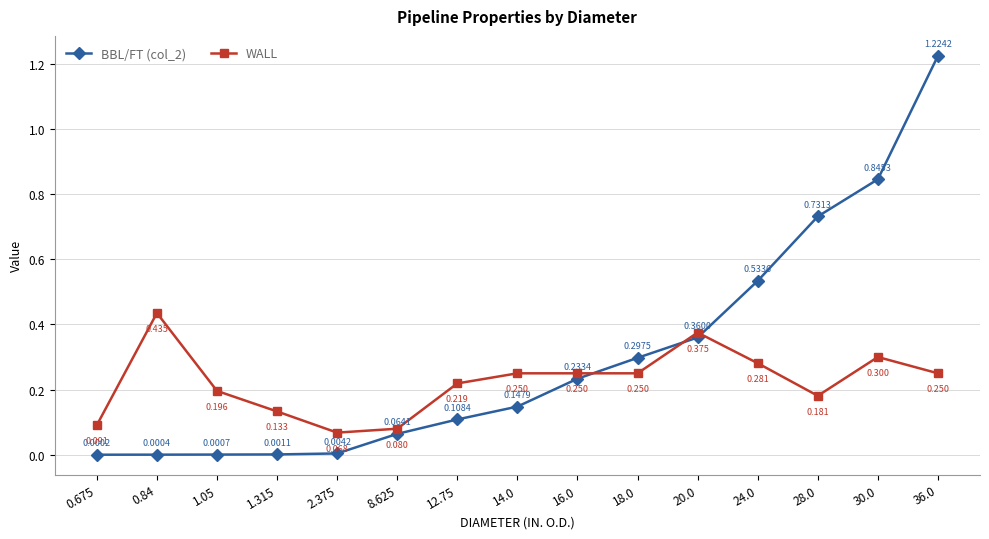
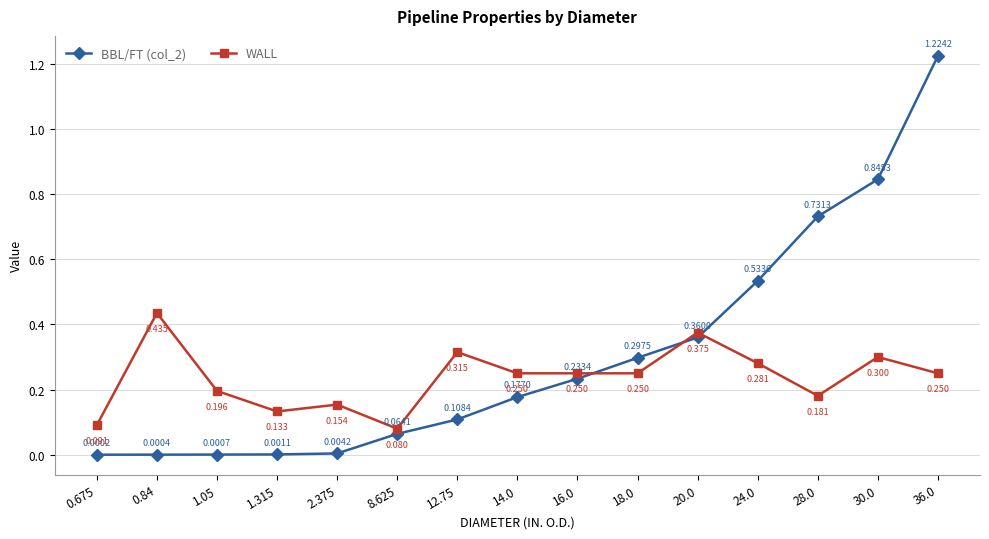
WALL, 2.375: 0.068 -> 0.154
WALL, 12.75: 0.219 -> 0.315
BBL/FT (col_2), 14.0: 0.1479 -> 0.1770
